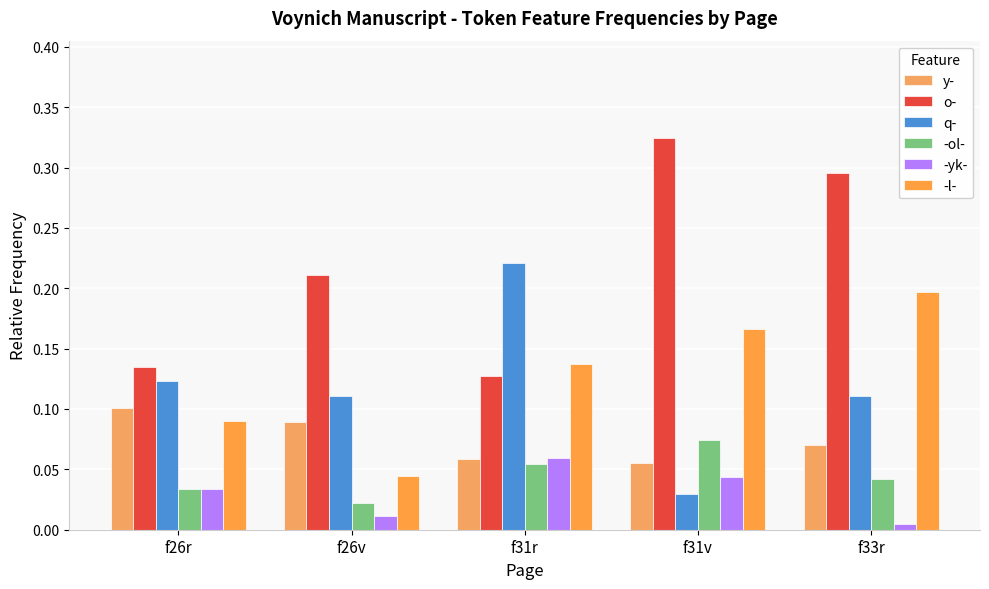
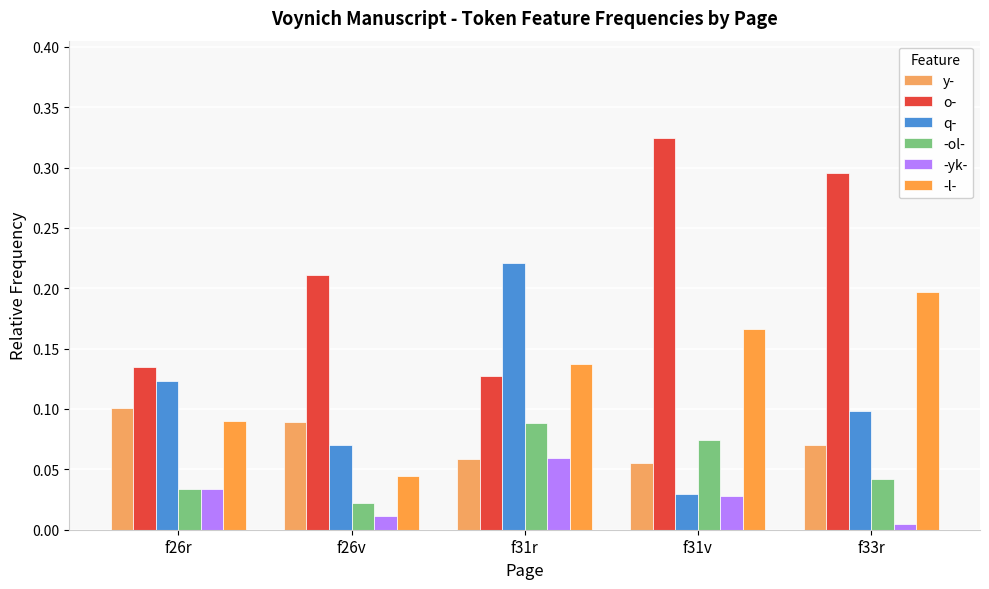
q-, f26v: 0.111 -> 0.070
-ol-, f31r: 0.054 -> 0.088
-yk-, f31v: 0.044 -> 0.028
q-, f33r: 0.111 -> 0.099
